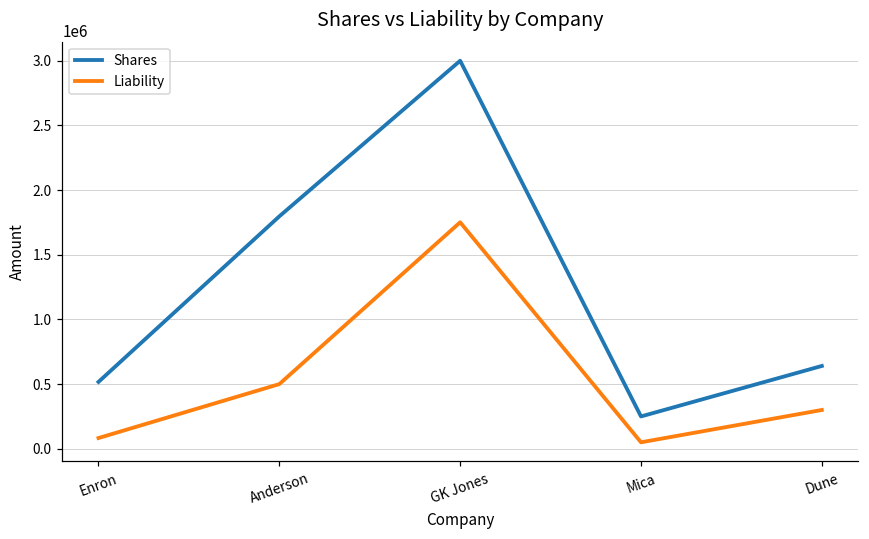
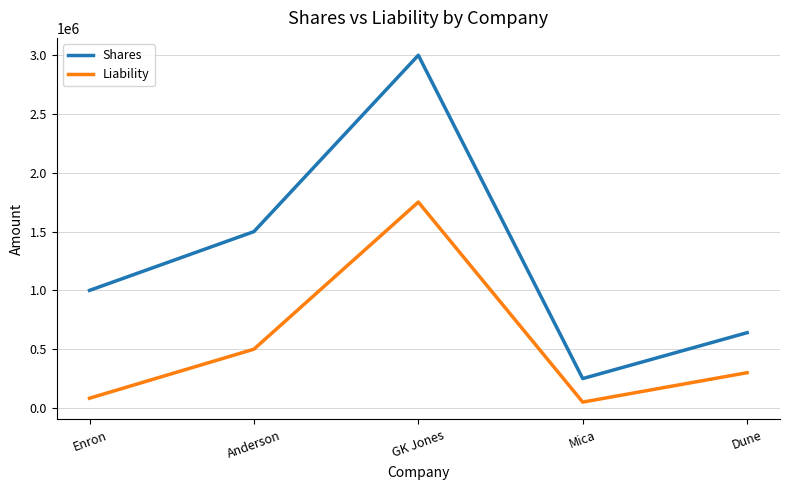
Shares, Enron: 520000 -> 1000000
Shares, Anderson: 1800000 -> 1500000
